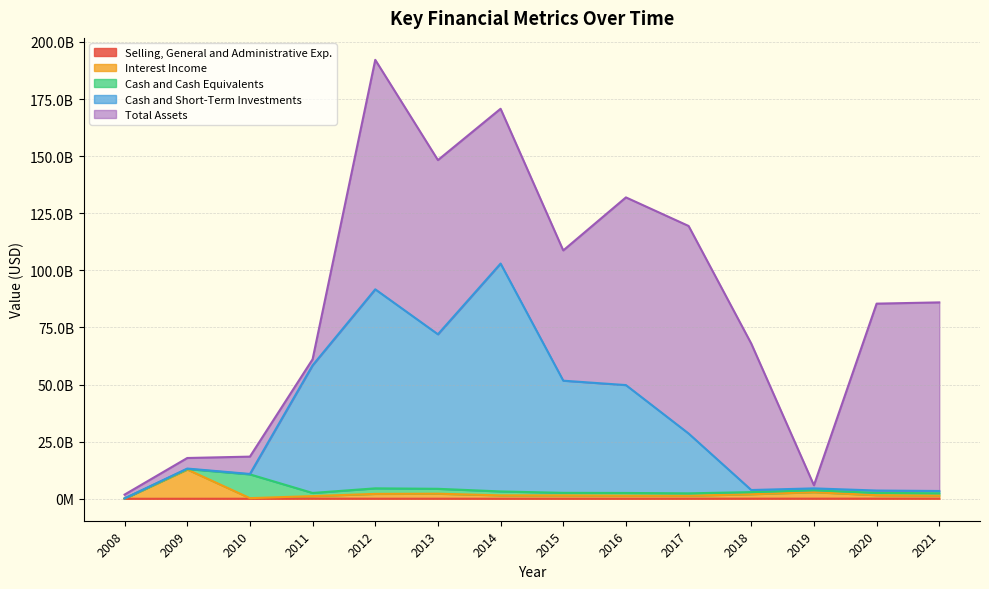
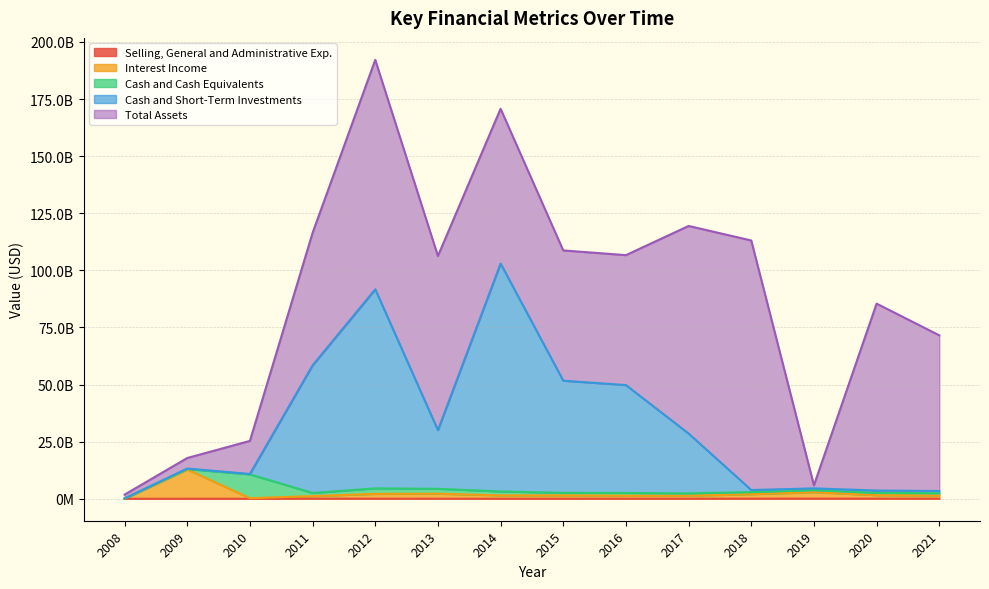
Total Assets, 2010: 8000000000 -> 14000000000
Total Assets, 2011: 3000000000 -> 58000000000
Cash and Short-Term Investments, 2013: 68000000000 -> 26000000000
Total Assets, 2016: 82000000000 -> 57000000000
Total Assets, 2018: 64000000000 -> 109000000000
Total Assets, 2021: 83000000000 -> 68000000000
